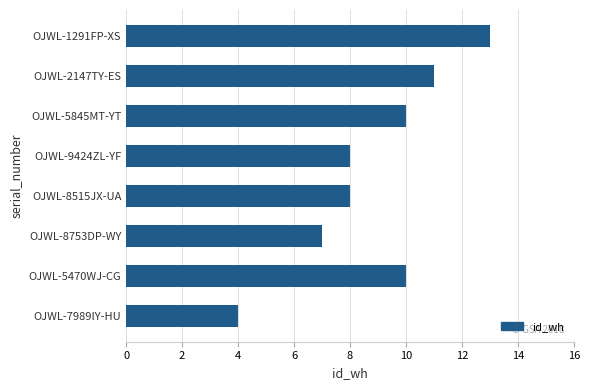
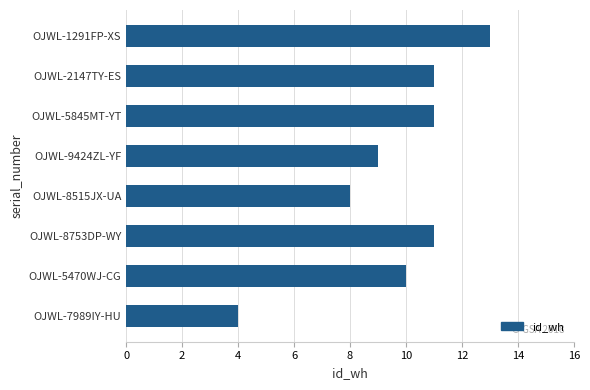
OJWL-5845MT-YT: 10 -> 11
OJWL-9424ZL-YF: 8 -> 9
OJWL-8753DP-WY: 7 -> 11
